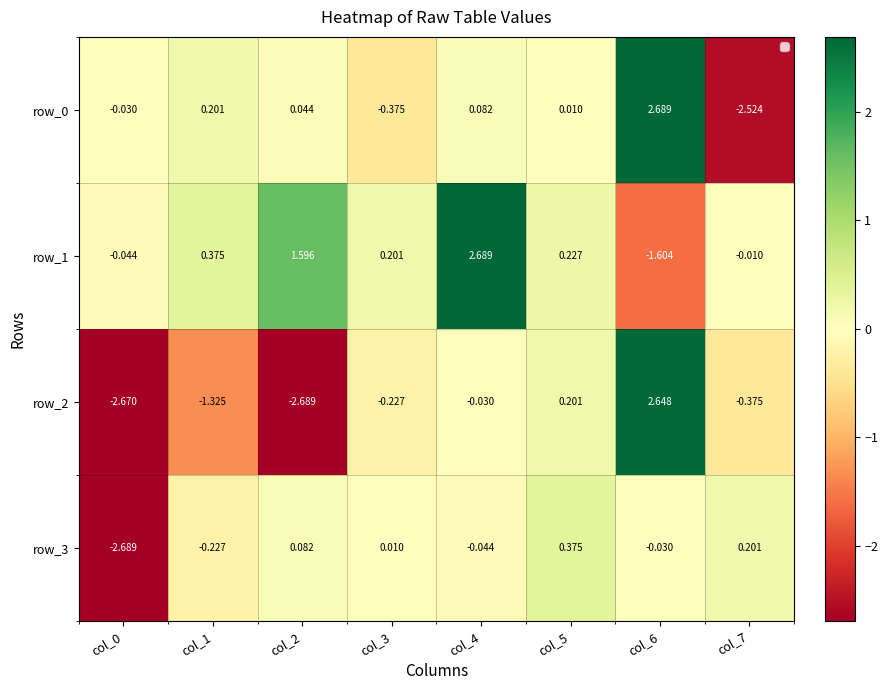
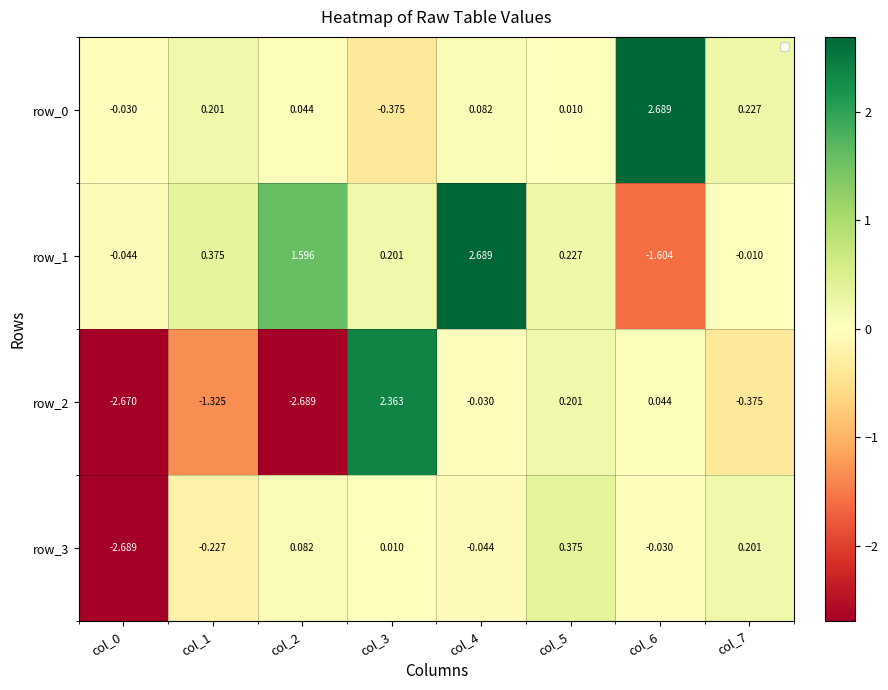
row_0, col_7: -2.524 -> 0.227
row_2, col_3: -0.227 -> 2.363
row_2, col_6: 2.648 -> 0.044
